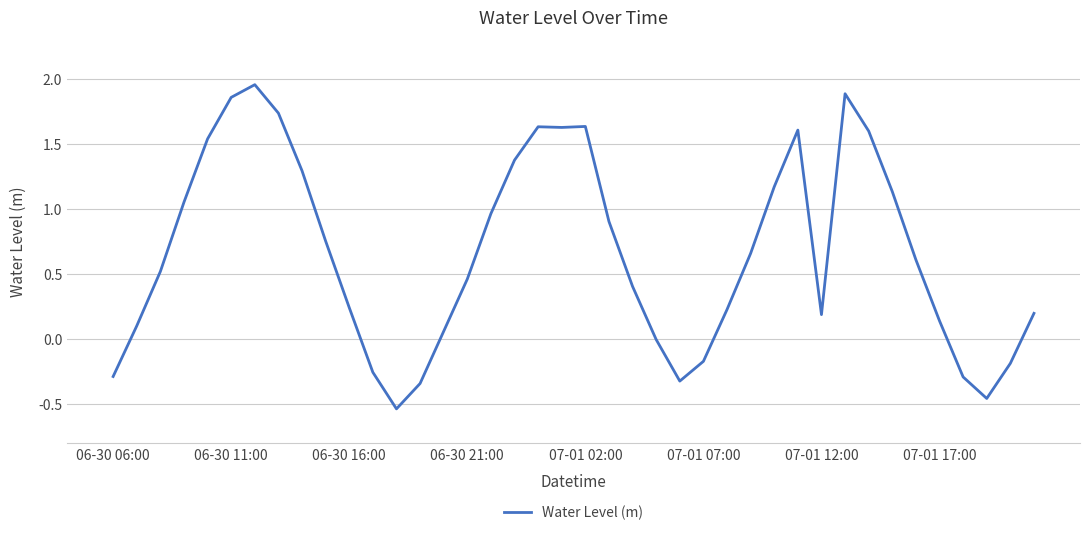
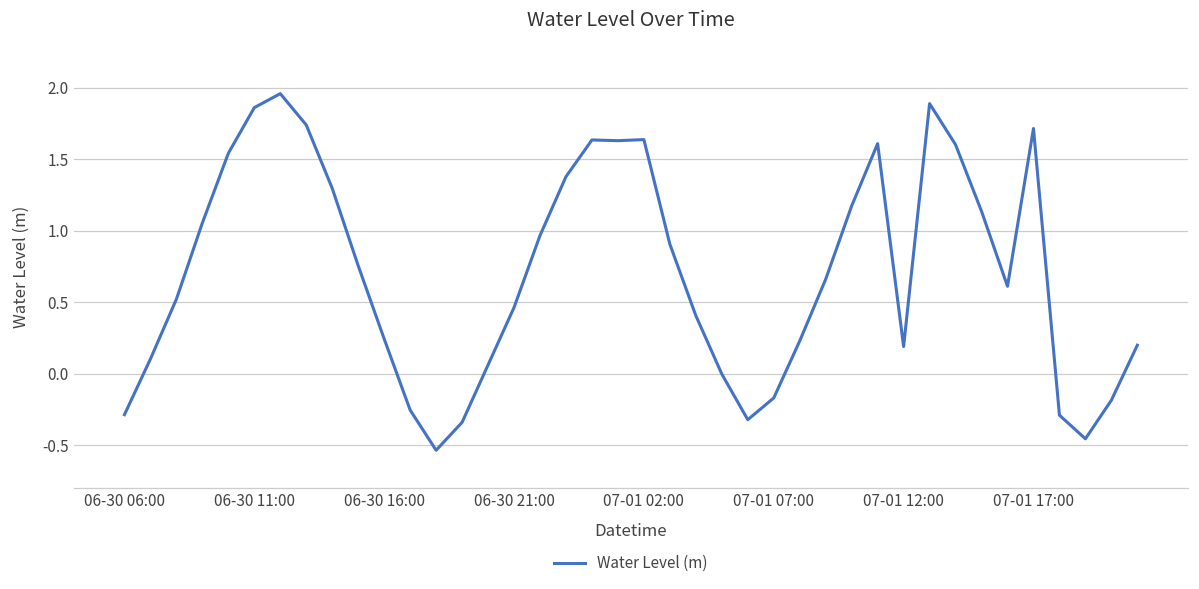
07-01 17:00: 0.14 -> 1.71
